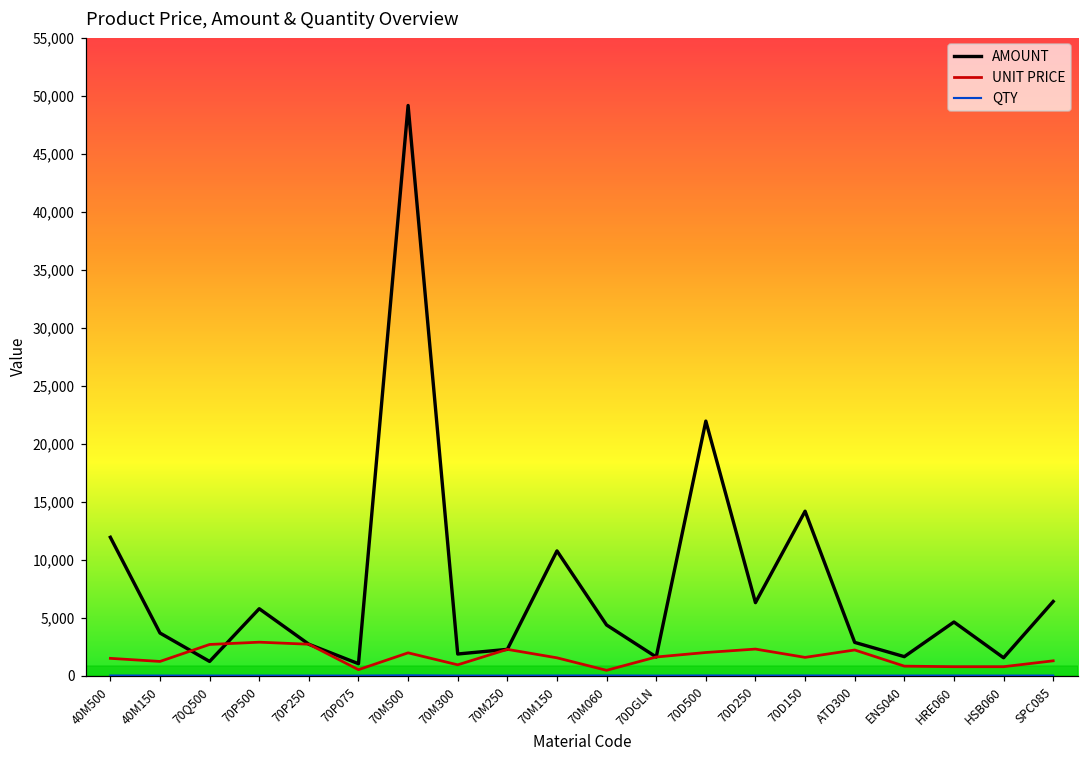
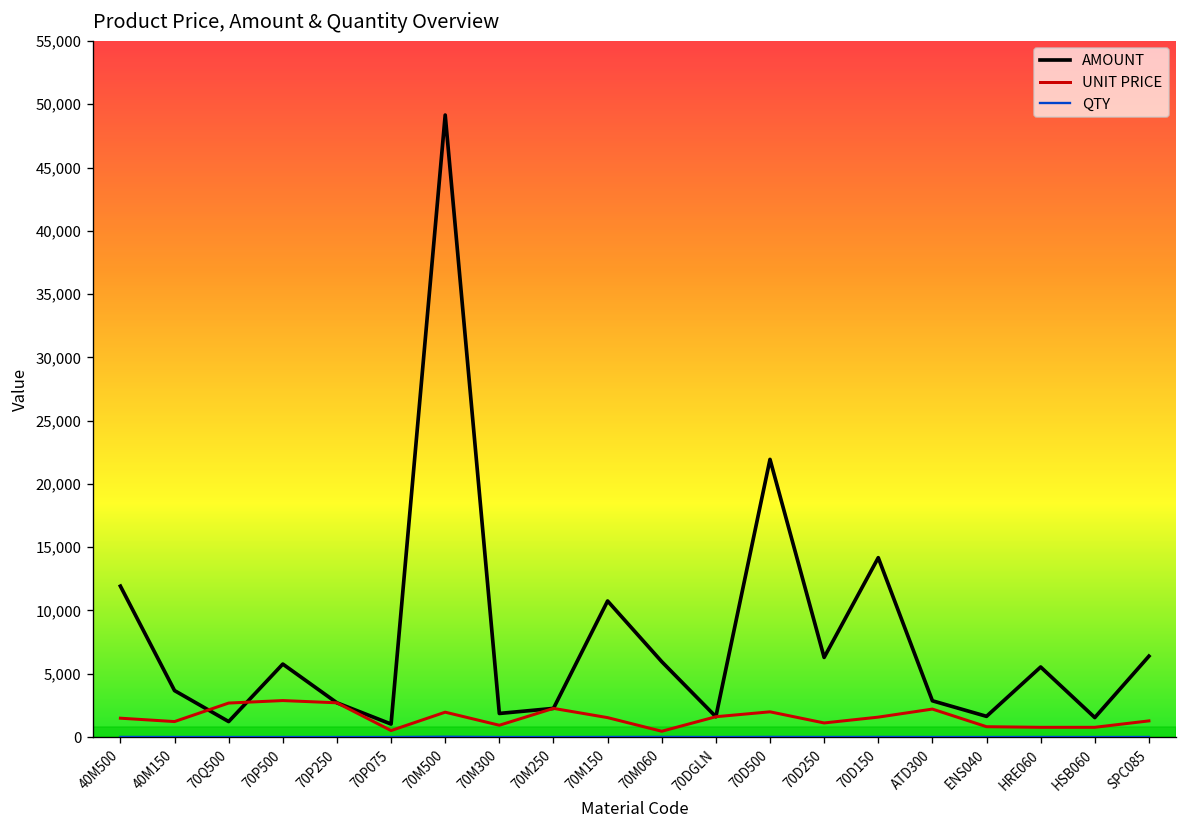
AMOUNT, 70M060: 4,400 -> 6,000
UNIT PRICE, 70D250: 2,300 -> 1,100
AMOUNT, HRE060: 4,600 -> 5,500
